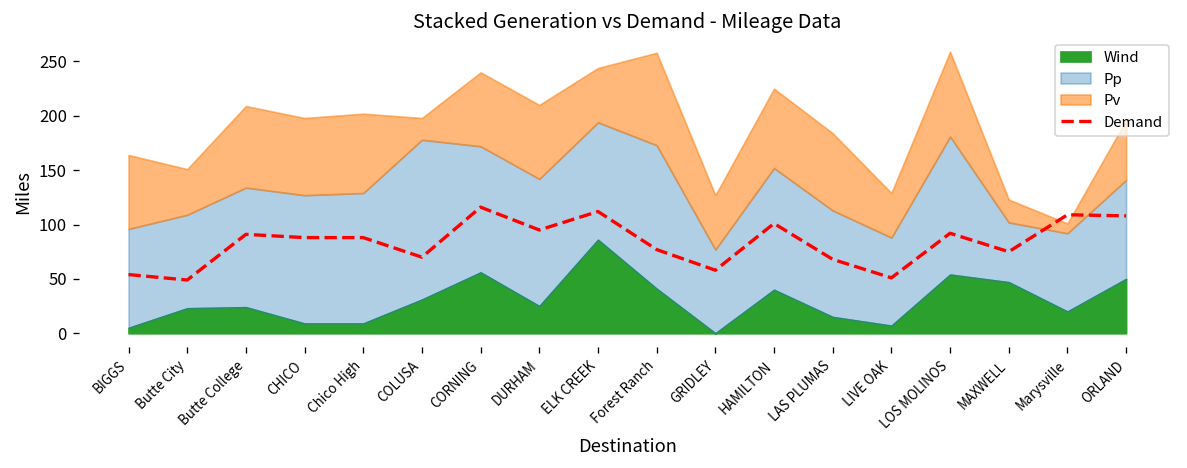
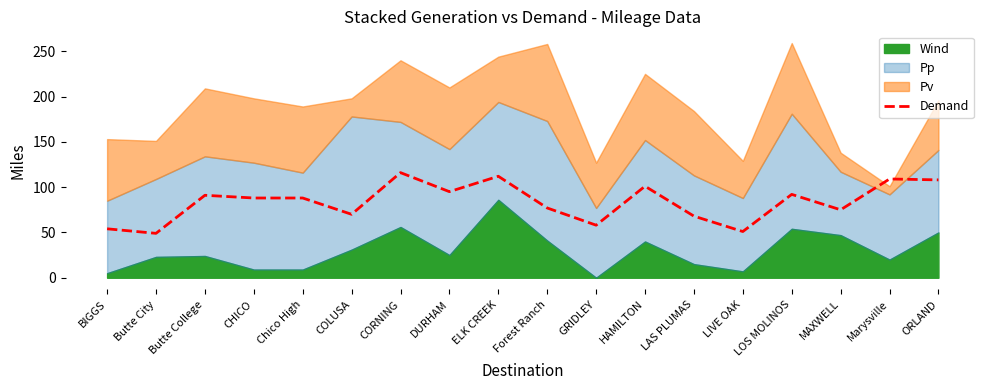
Pp, BIGGS: 90 -> 80
Pp, Chico High: 120 -> 110
Pp, MAXWELL: 60 -> 70
